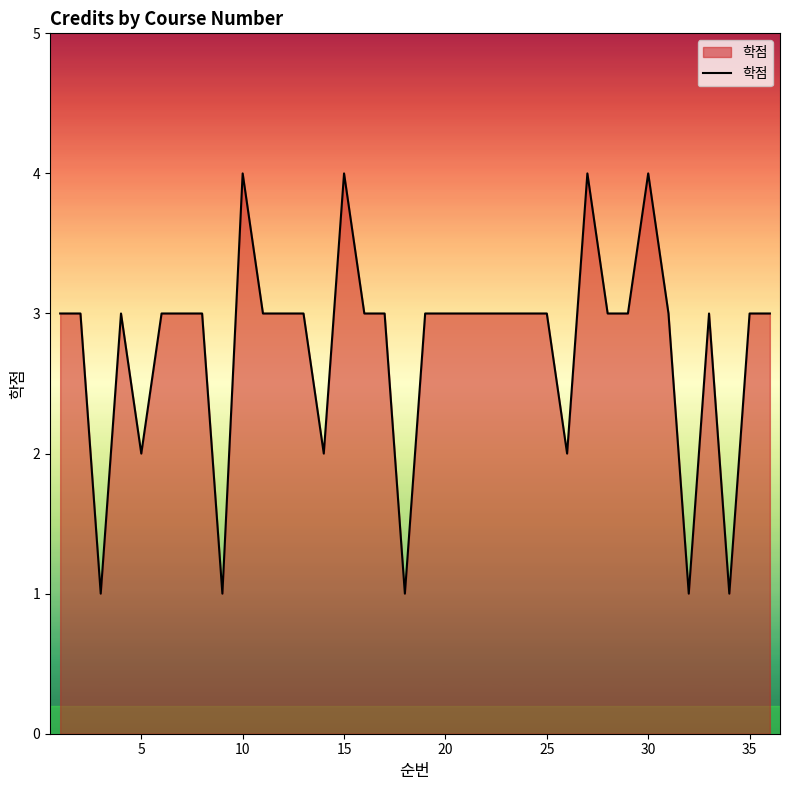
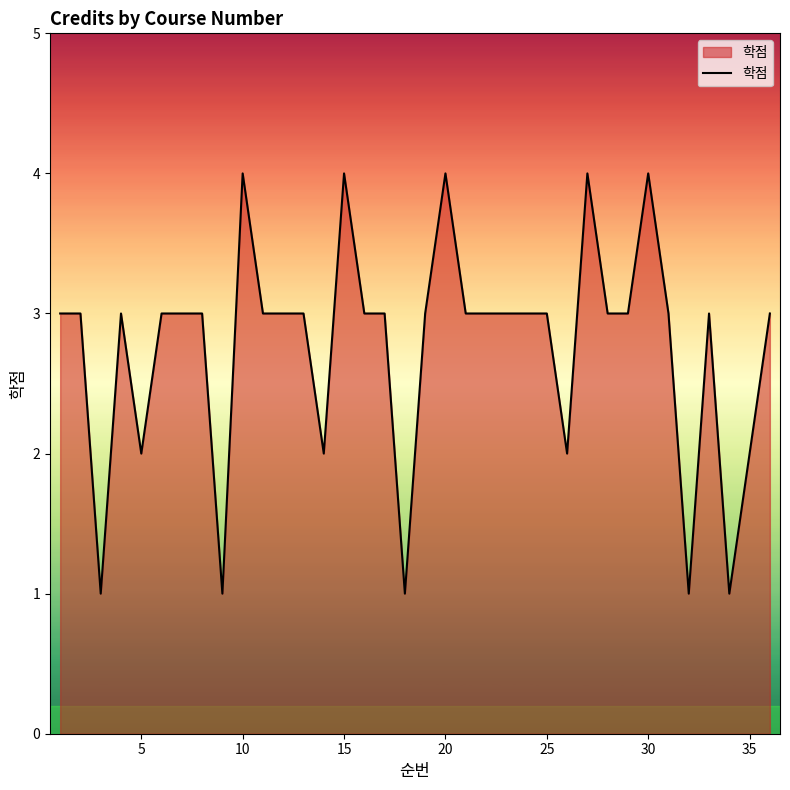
20: 3 -> 4
35: 3 -> 2
